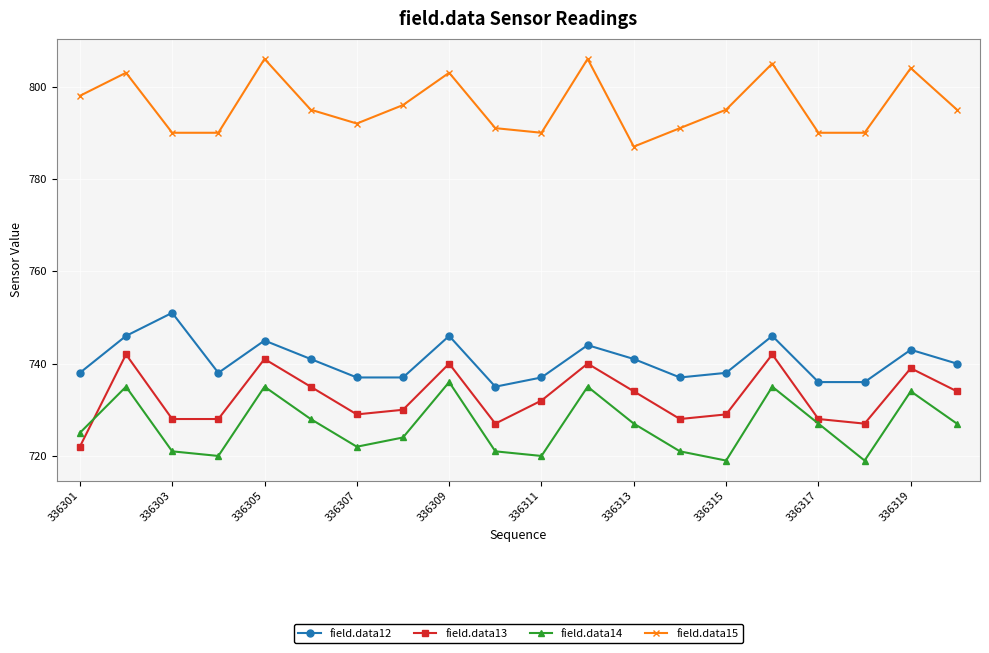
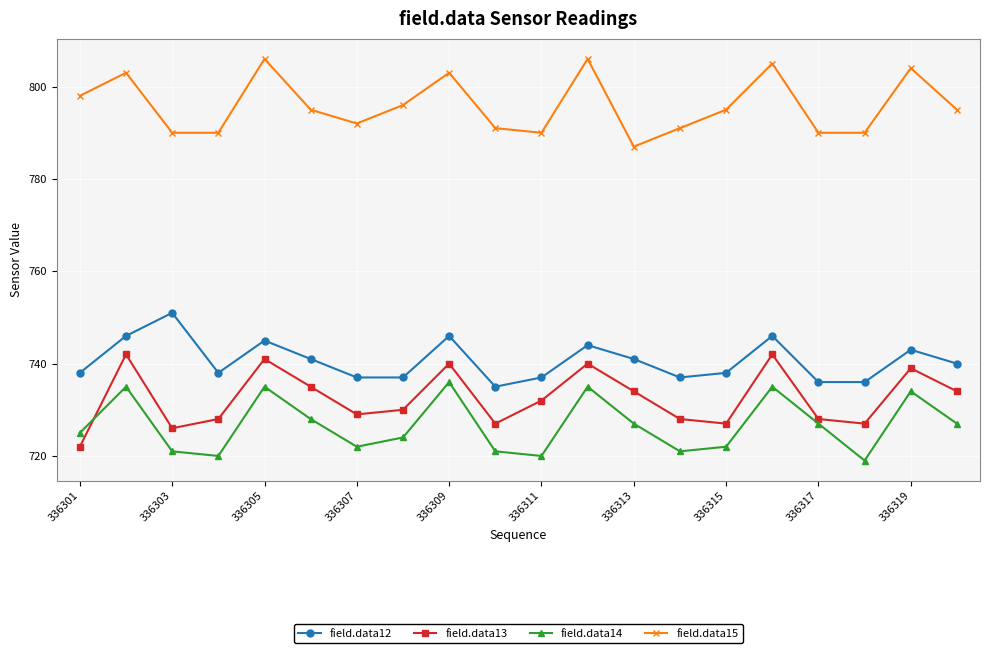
field.data13, 336303: 728 -> 726
field.data13, 336315: 729 -> 727
field.data14, 336315: 719 -> 722
